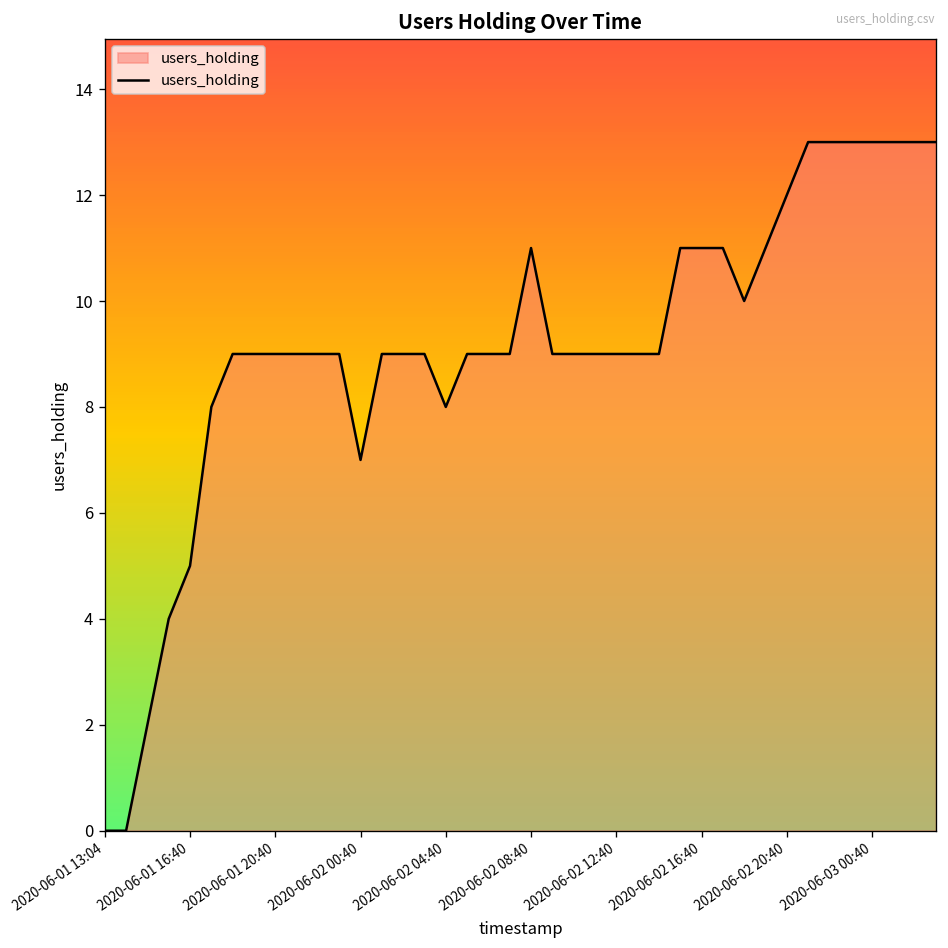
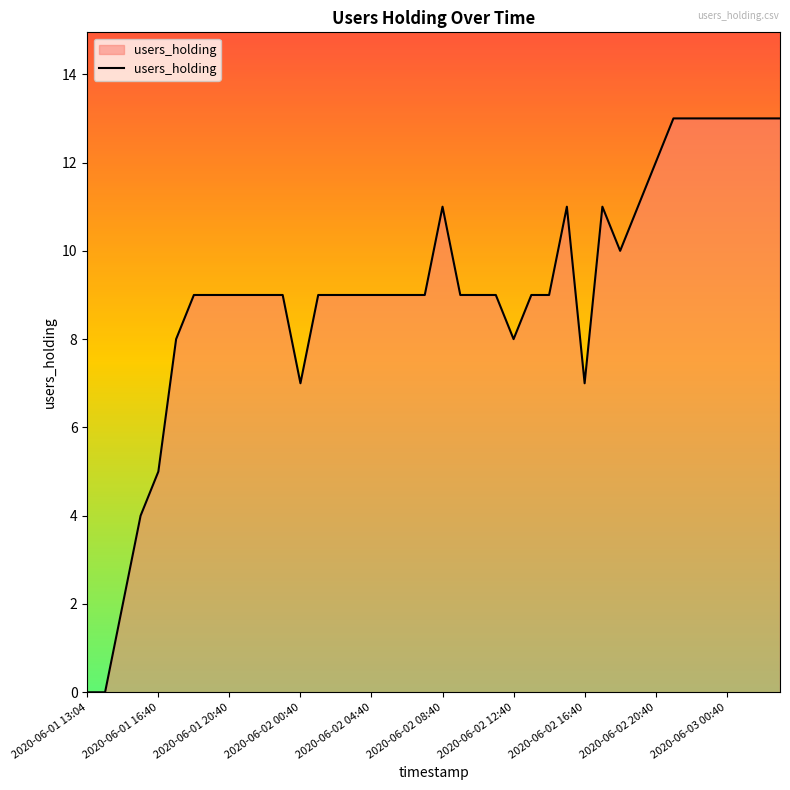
2020-06-02 04:40: 8 -> 9
2020-06-02 12:40: 9 -> 8
2020-06-02 16:40: 11 -> 7
